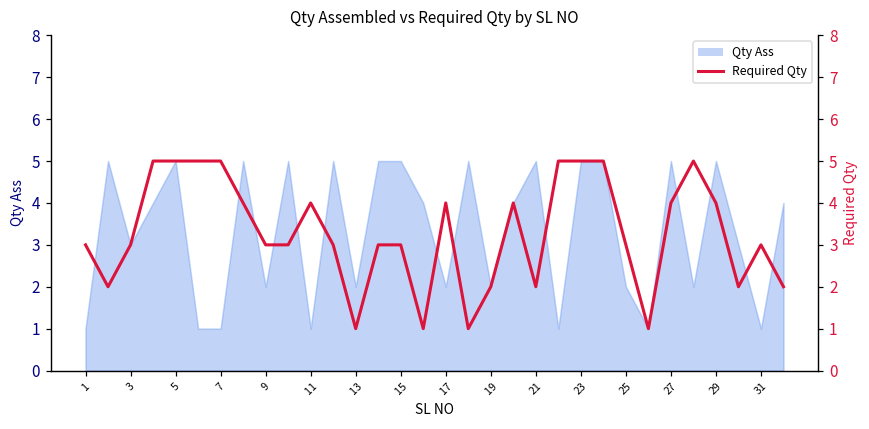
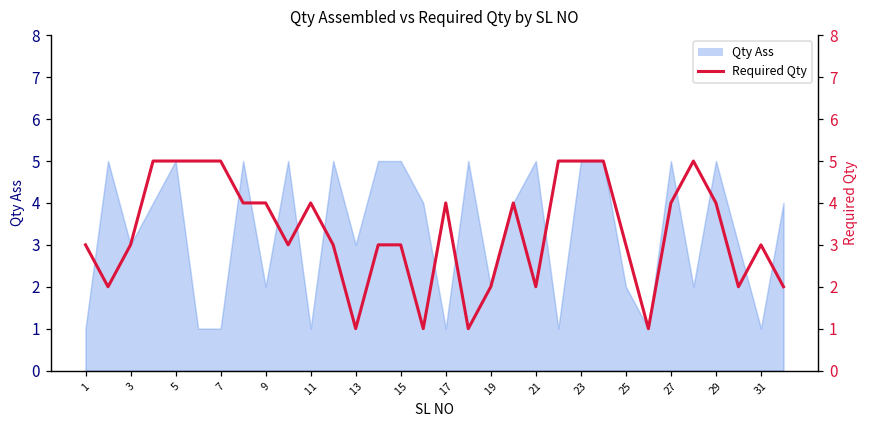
Qty Ass, 13: 2 -> 3
Qty Ass, 17: 2 -> 1
Required Qty, 9: 3 -> 4
